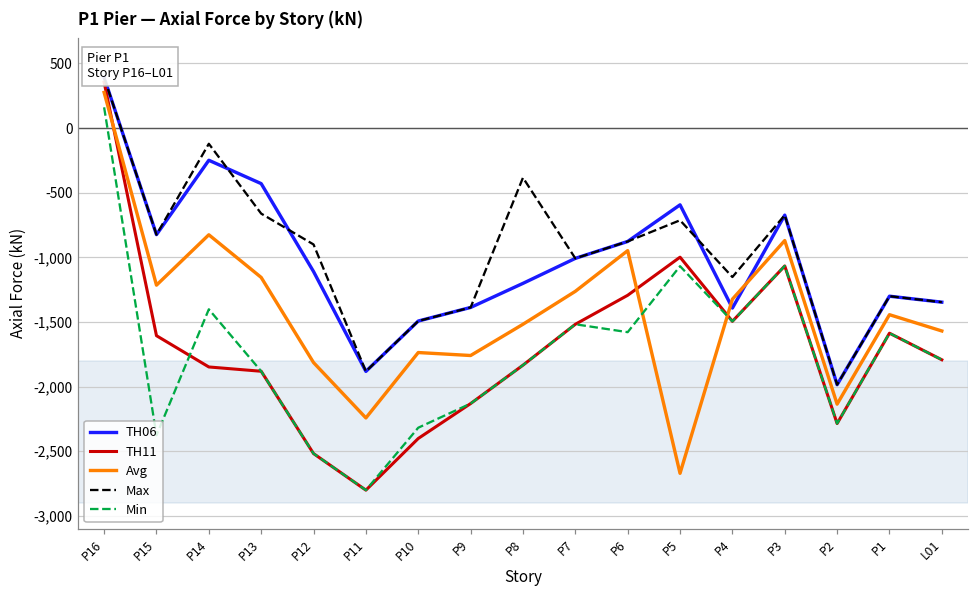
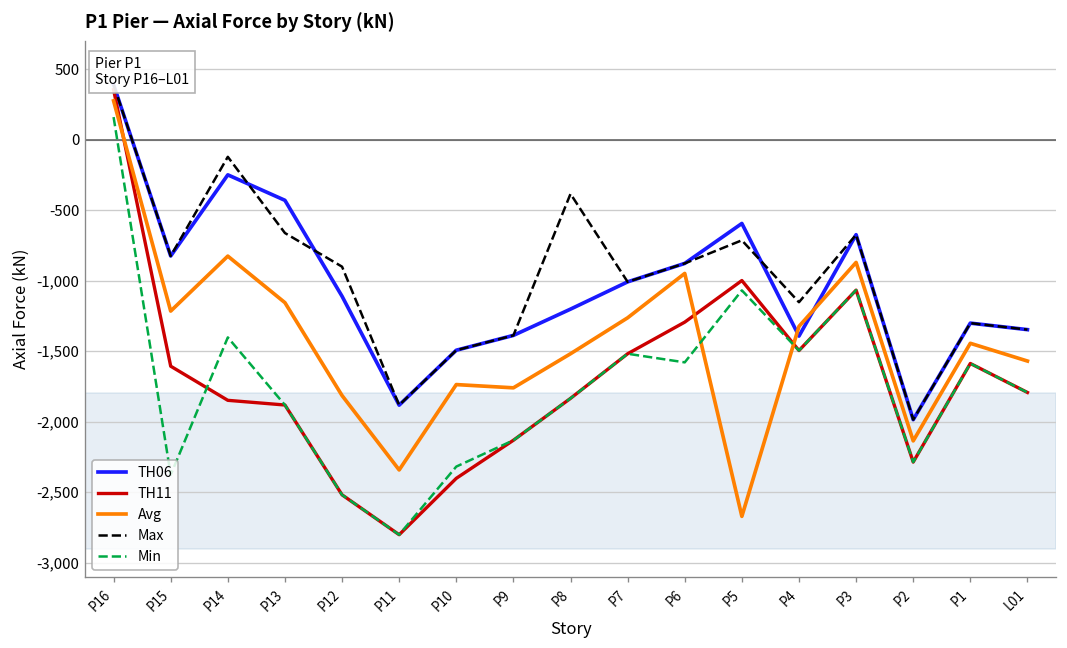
Avg, P11: -2,240 -> -2,340
